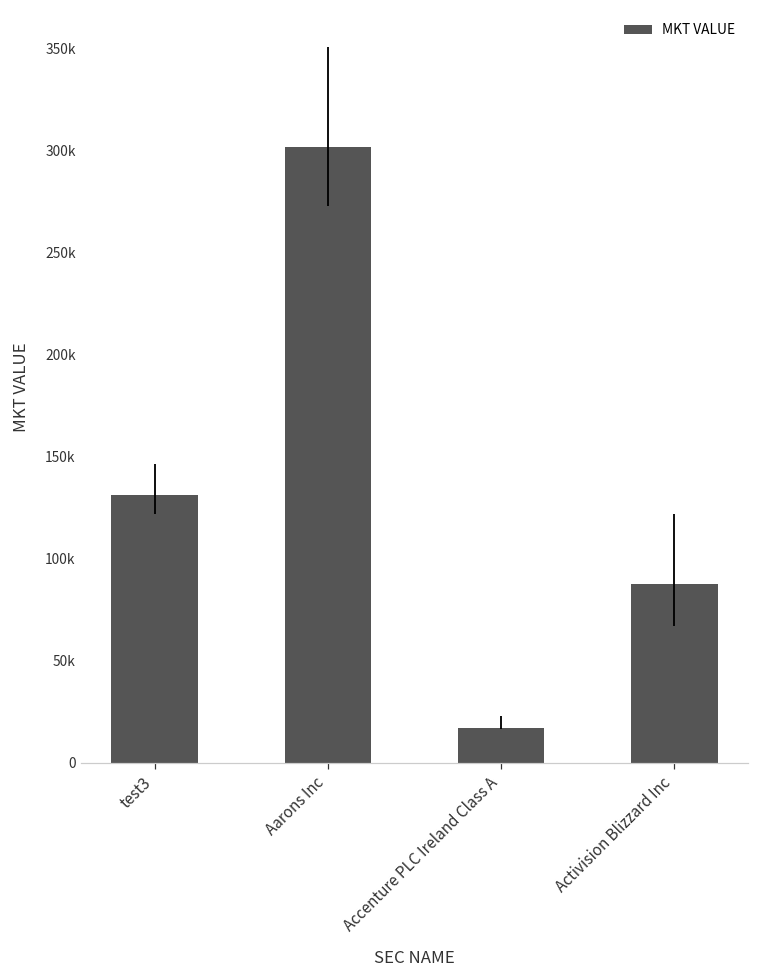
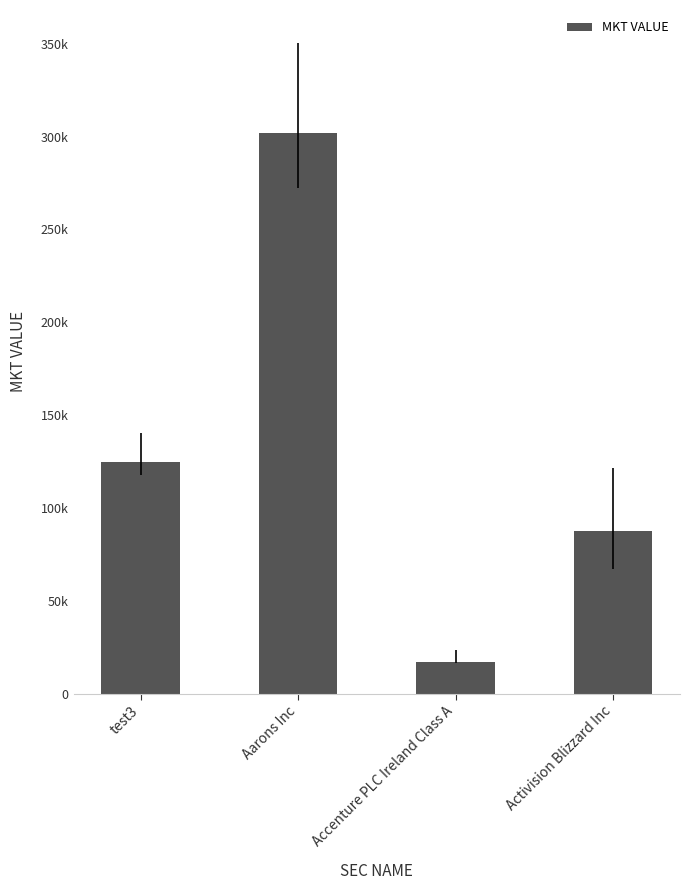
test3: 131000 -> 125000
